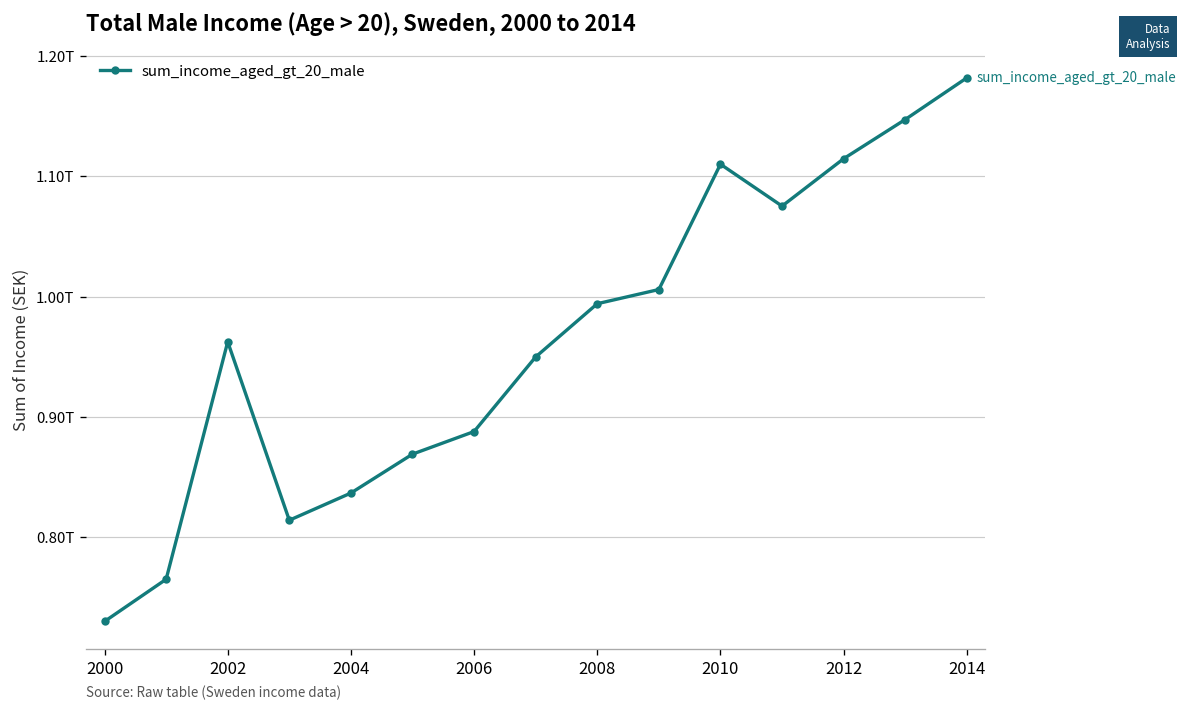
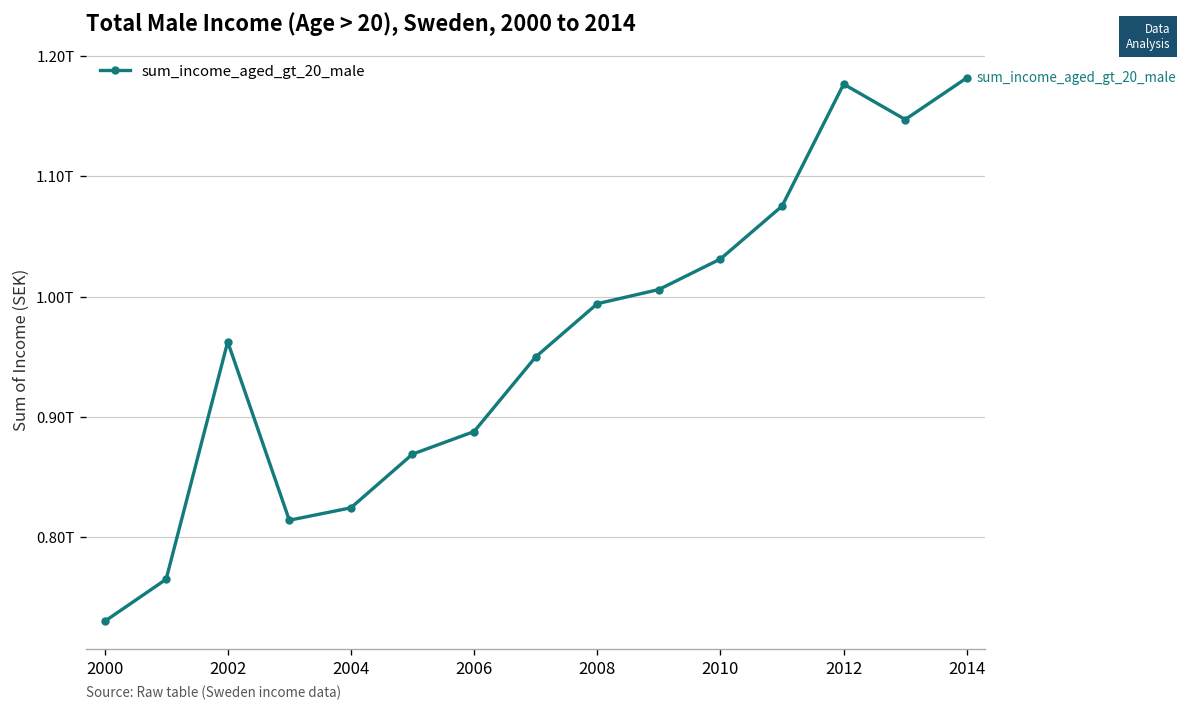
2004: 0.836T -> 0.824T
2010: 1.110T -> 1.031T
2012: 1.115T -> 1.177T
